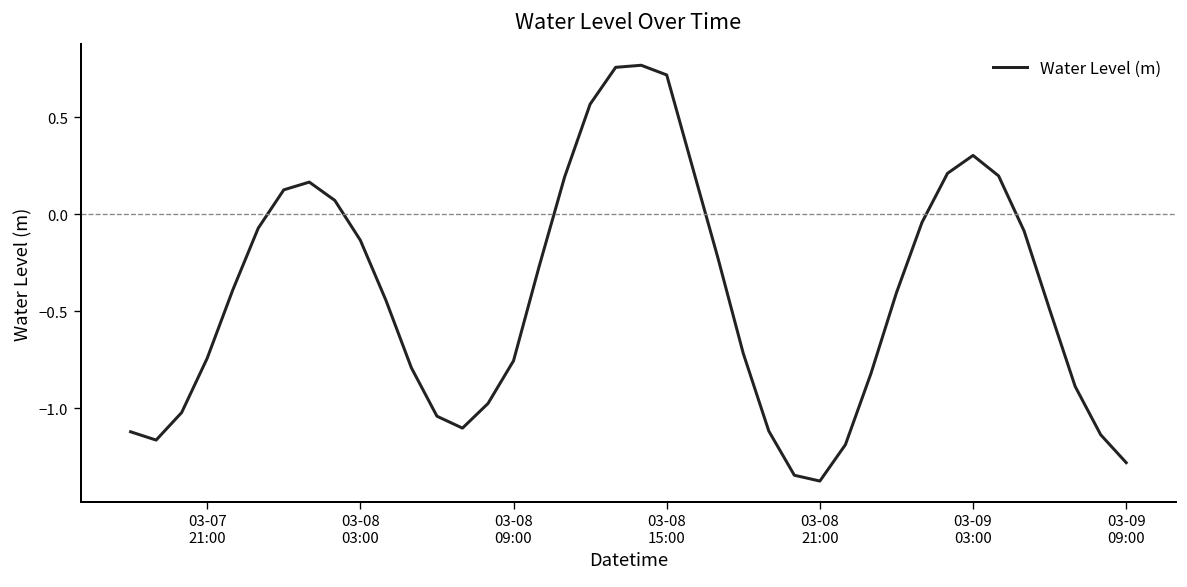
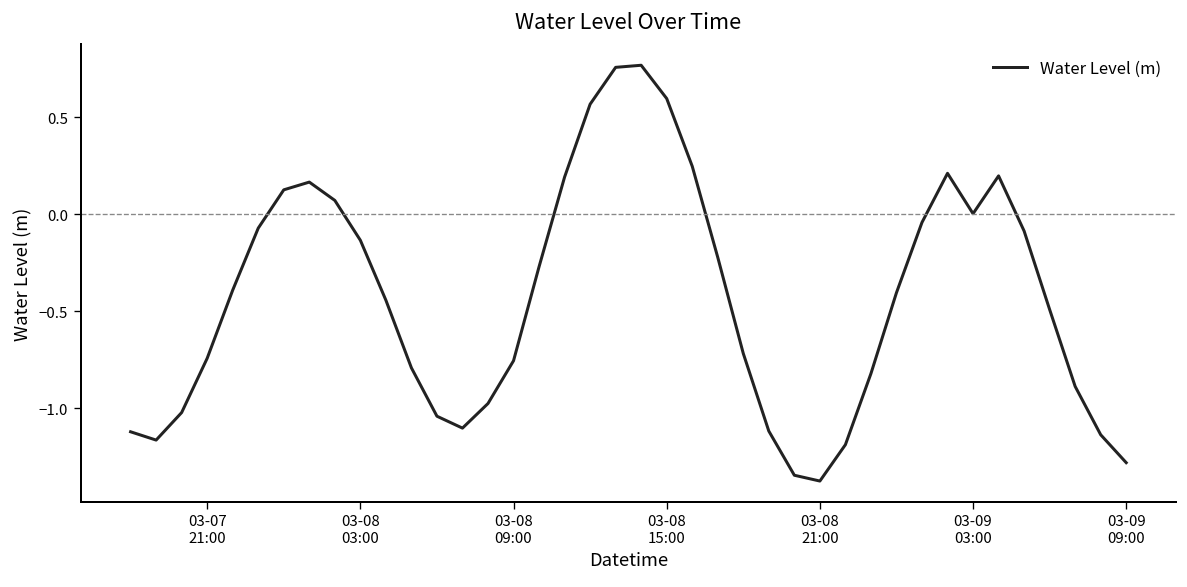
03-08 15:00: 0.72 -> 0.60
03-09 03:00: 0.30 -> 0.00
